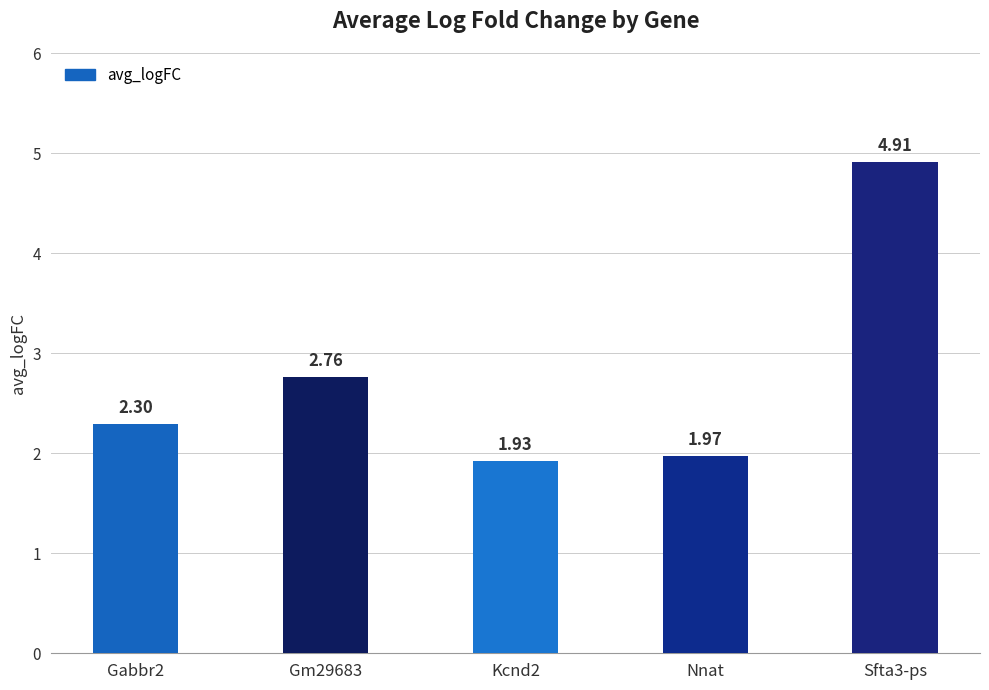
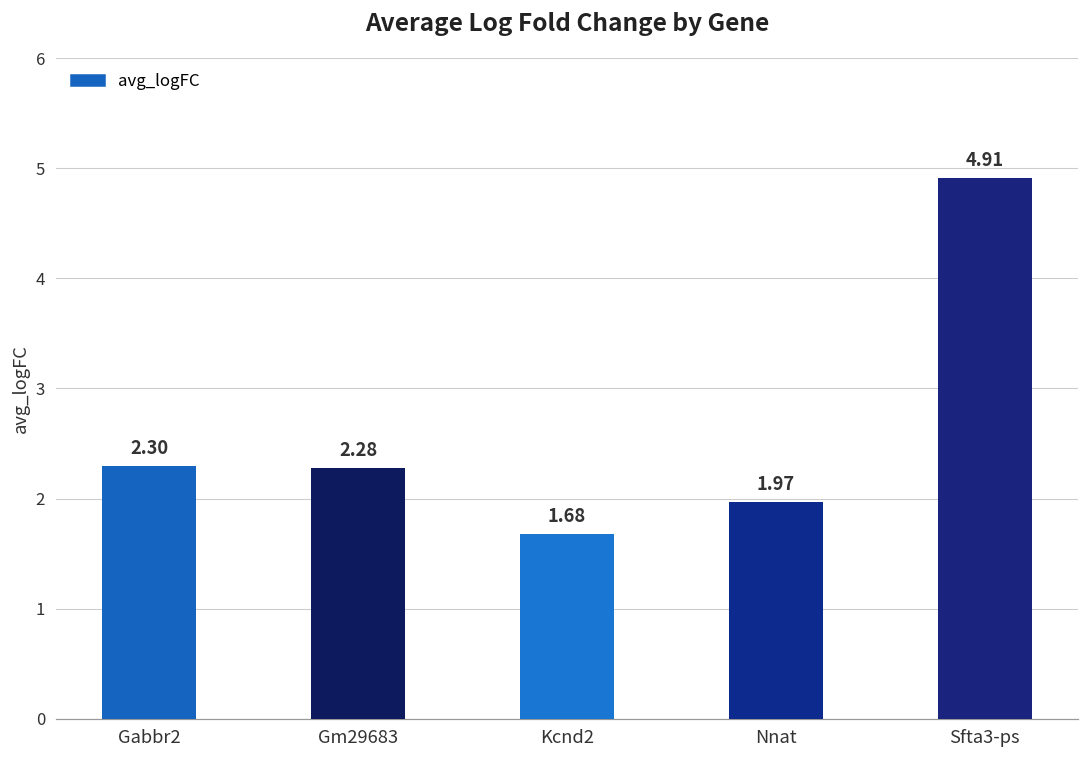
Gm29683: 2.76 -> 2.28
Kcnd2: 1.93 -> 1.68
